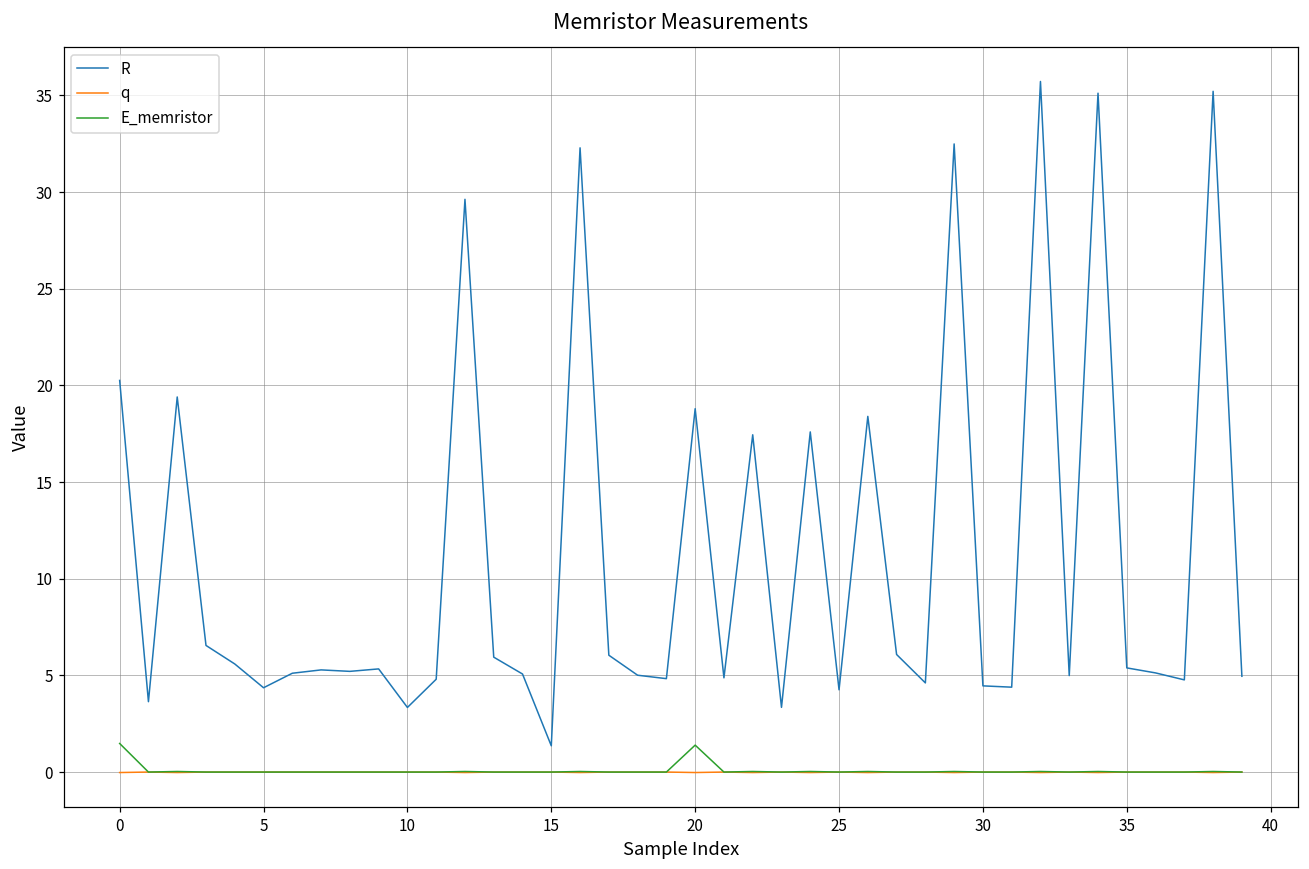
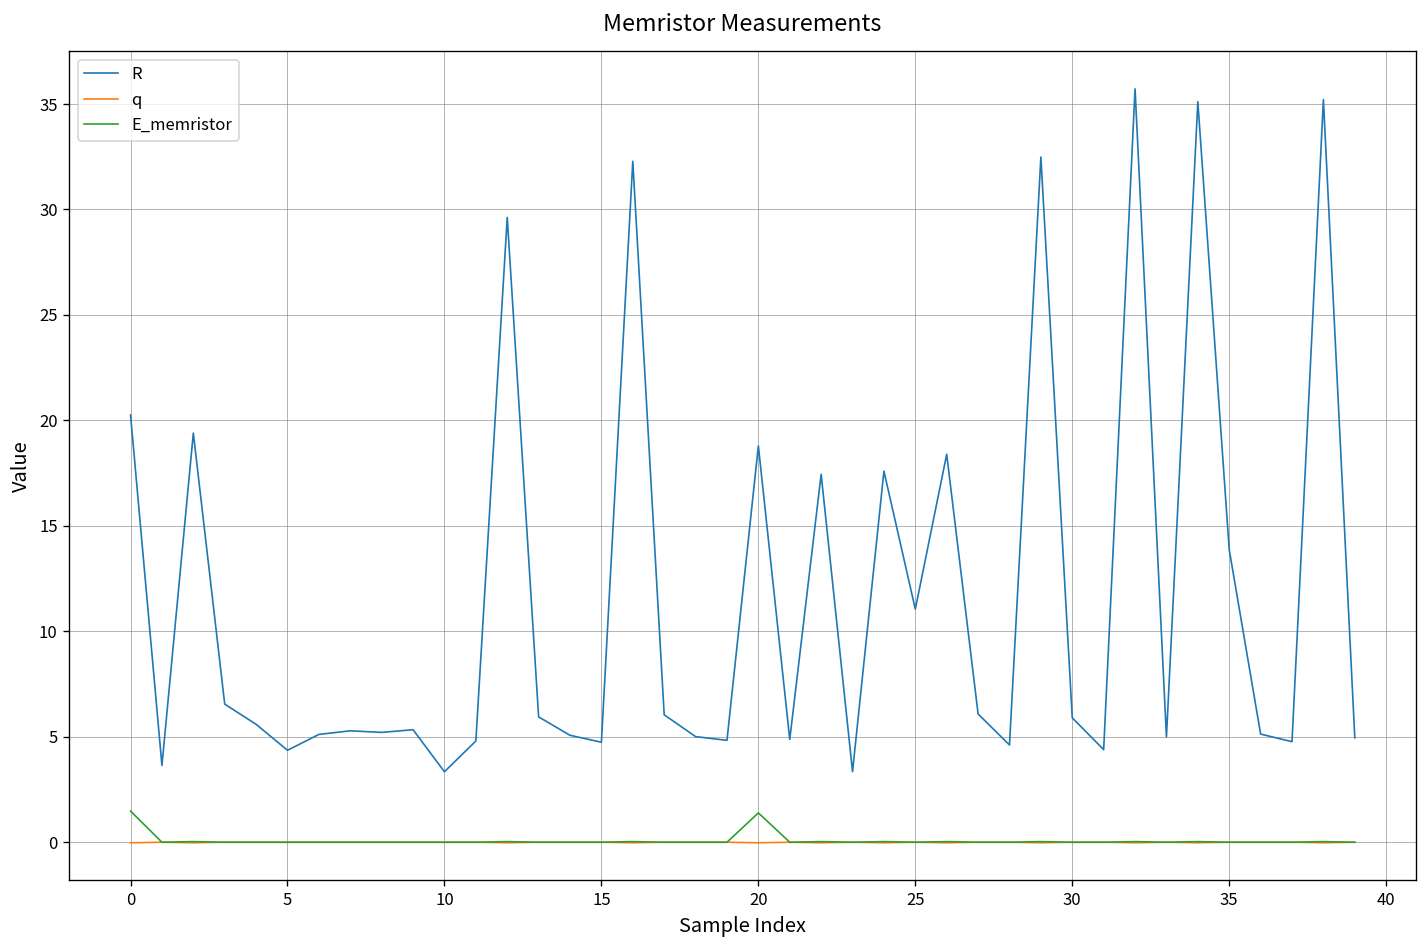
R, 15: 1.4 -> 4.7
R, 25: 4.3 -> 11.1
R, 30: 4.5 -> 5.9
R, 35: 5.4 -> 13.9
